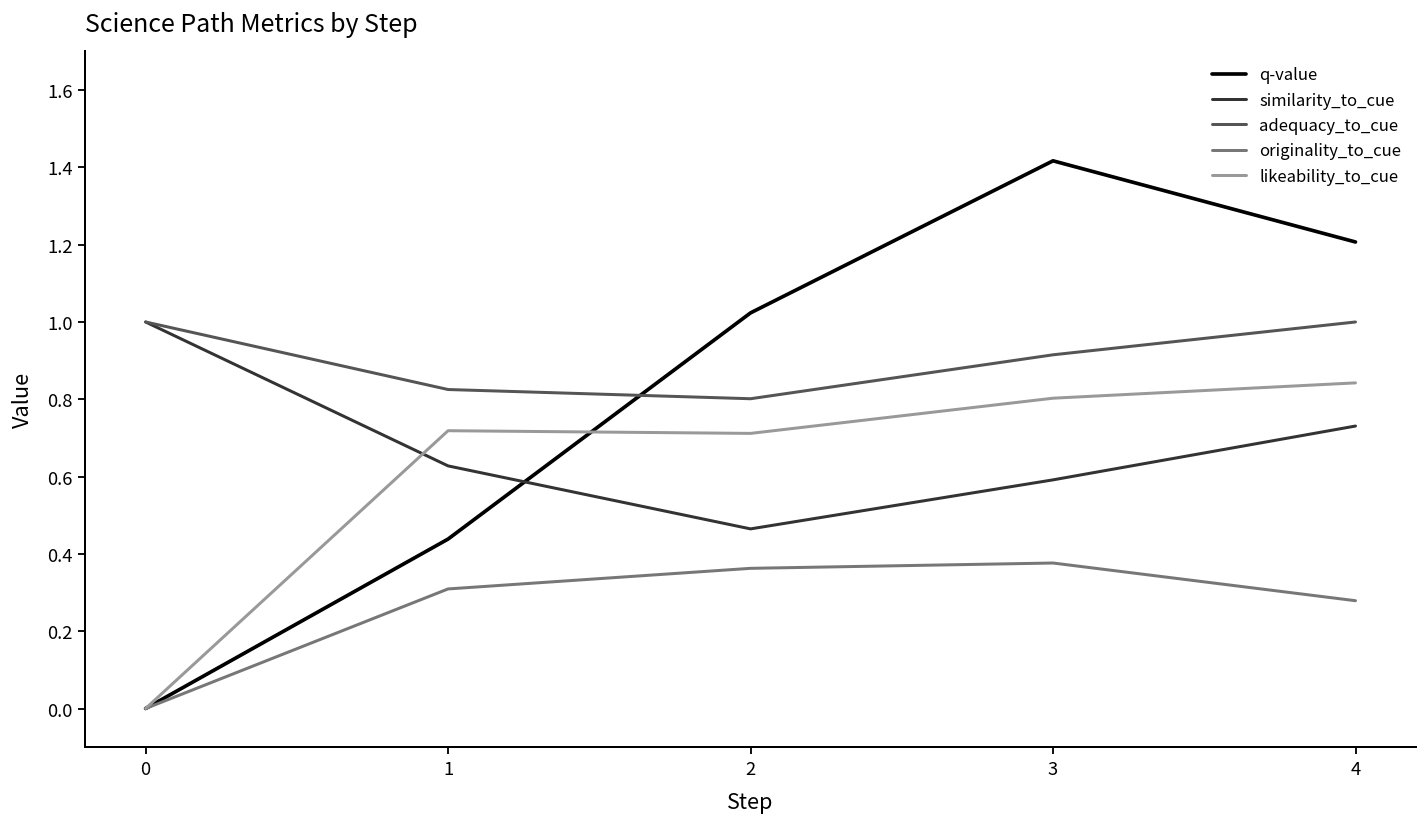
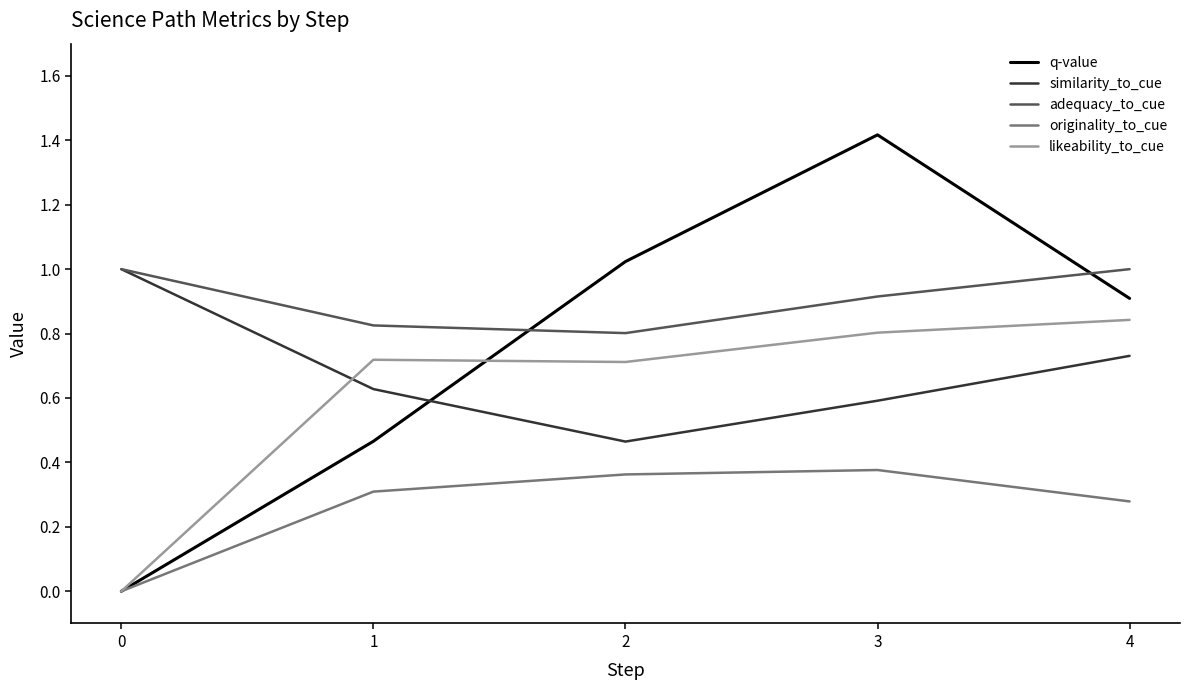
q-value, 1: 0.44 -> 0.47
q-value, 4: 1.21 -> 0.91
